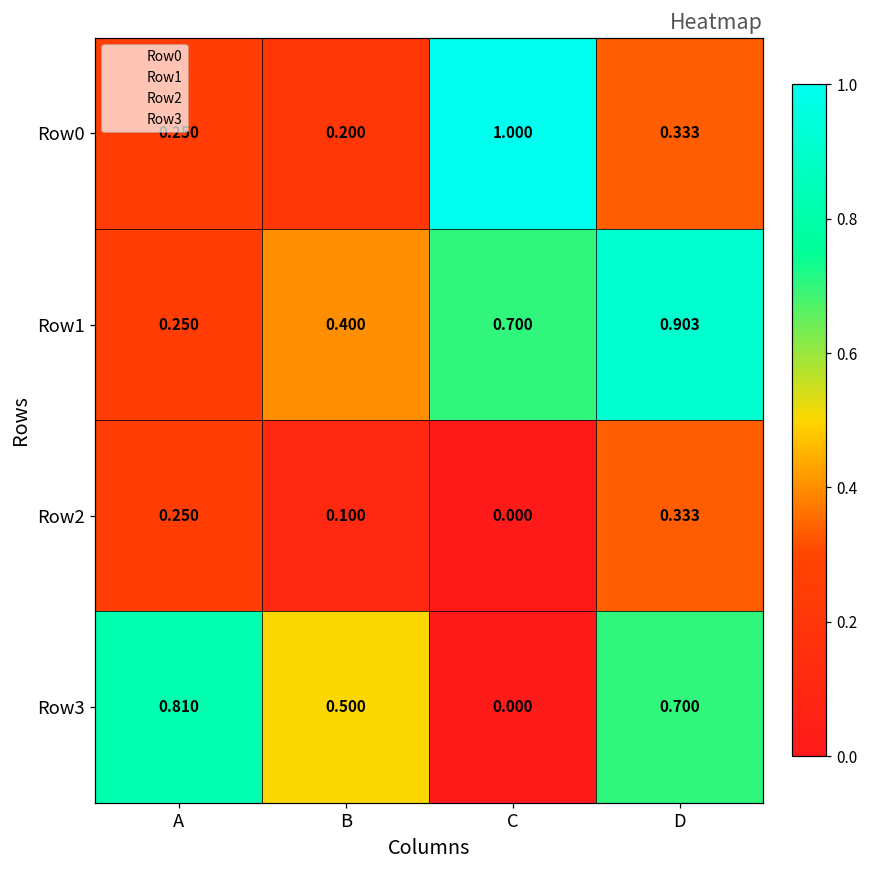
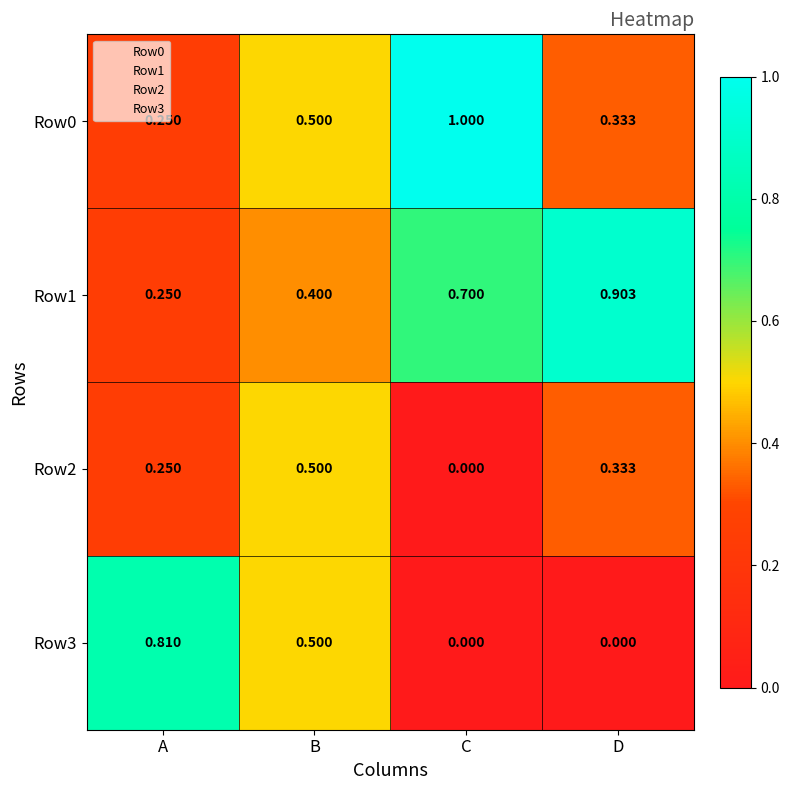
Row0, B: 0.200 -> 0.500
Row2, B: 0.100 -> 0.500
Row3, D: 0.700 -> 0.000
